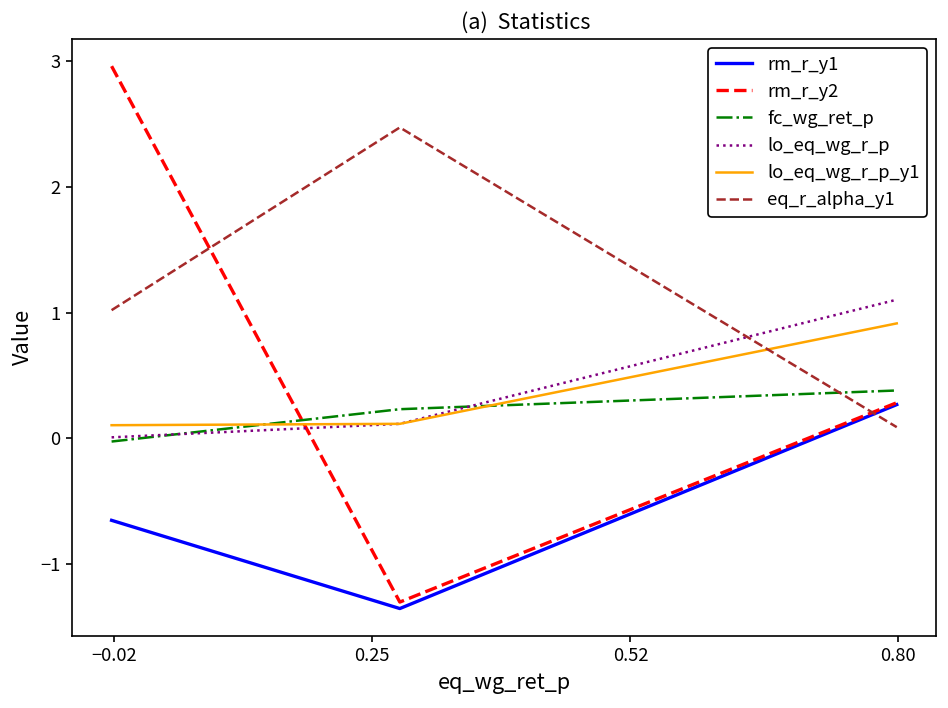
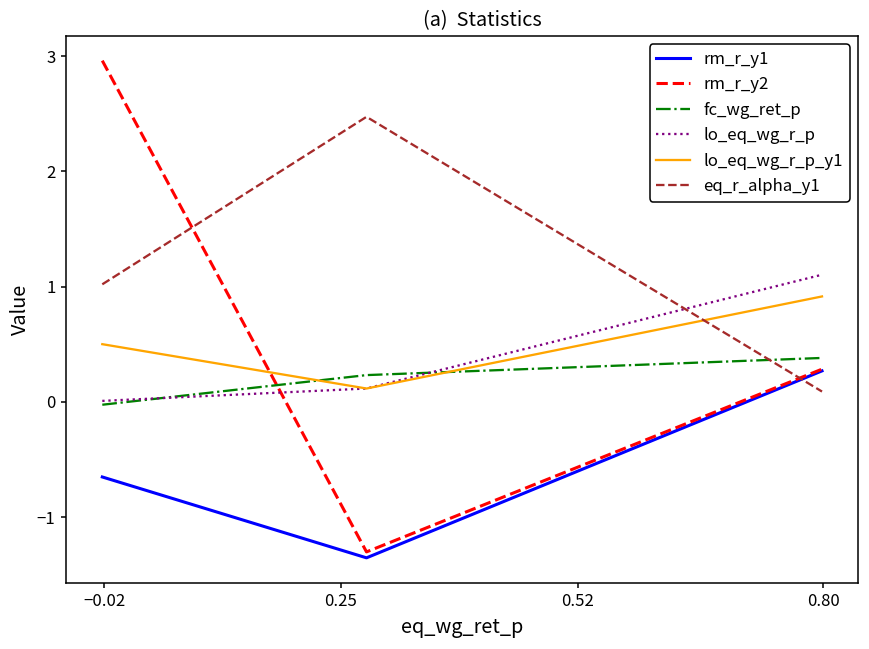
lo_eq_wg_r_p_y1, −0.02: 0.11 -> 0.50
